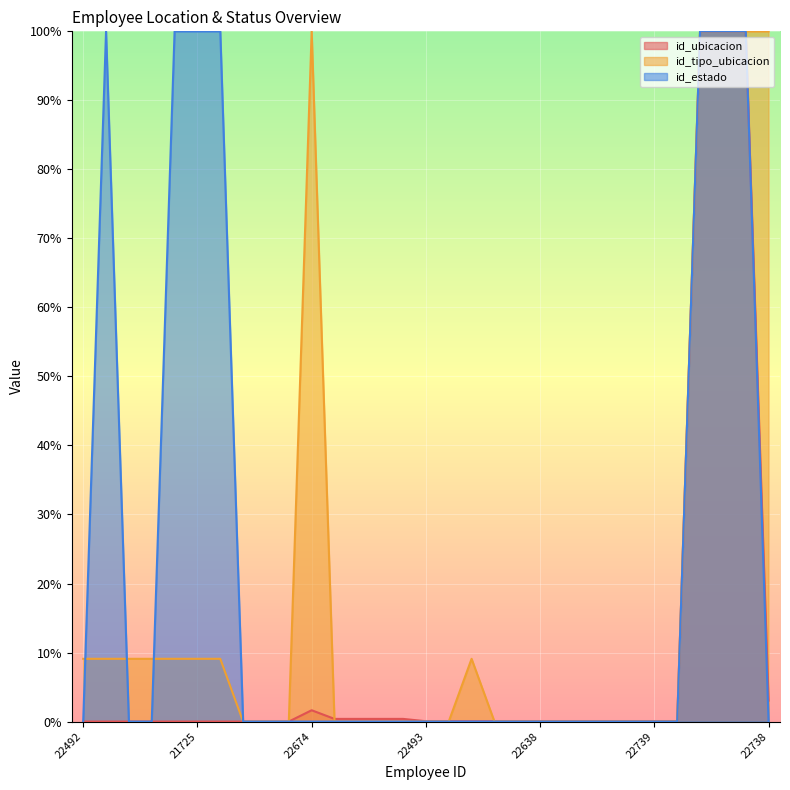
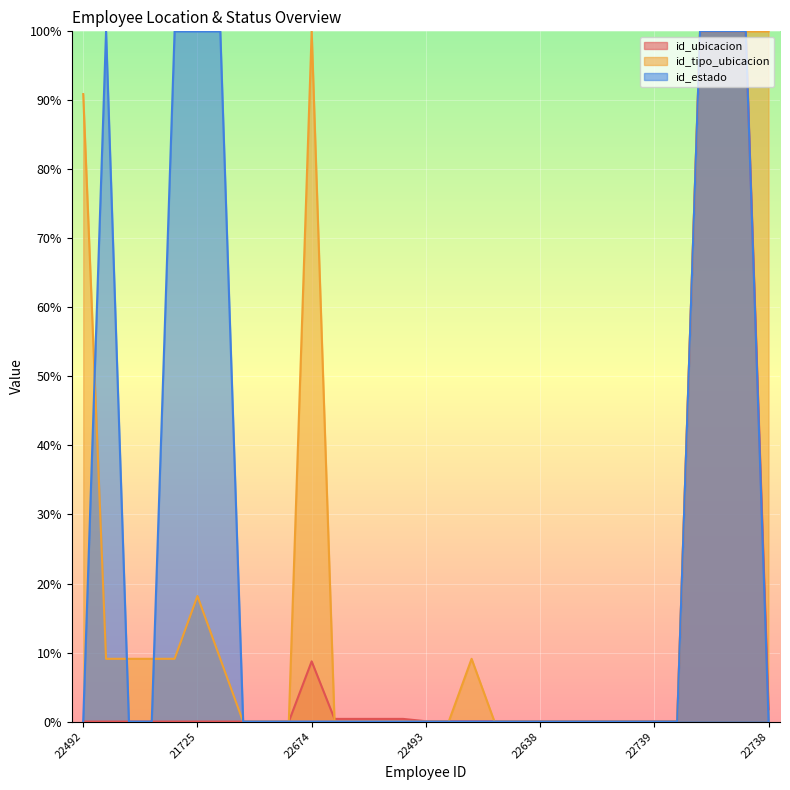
id_tipo_ubicacion, 22492: 9% -> 91%
id_tipo_ubicacion, 21725: 9% -> 18%
id_ubicacion, 22674: 2% -> 9%
id_ubicacion, 22738: 3% -> 2%
